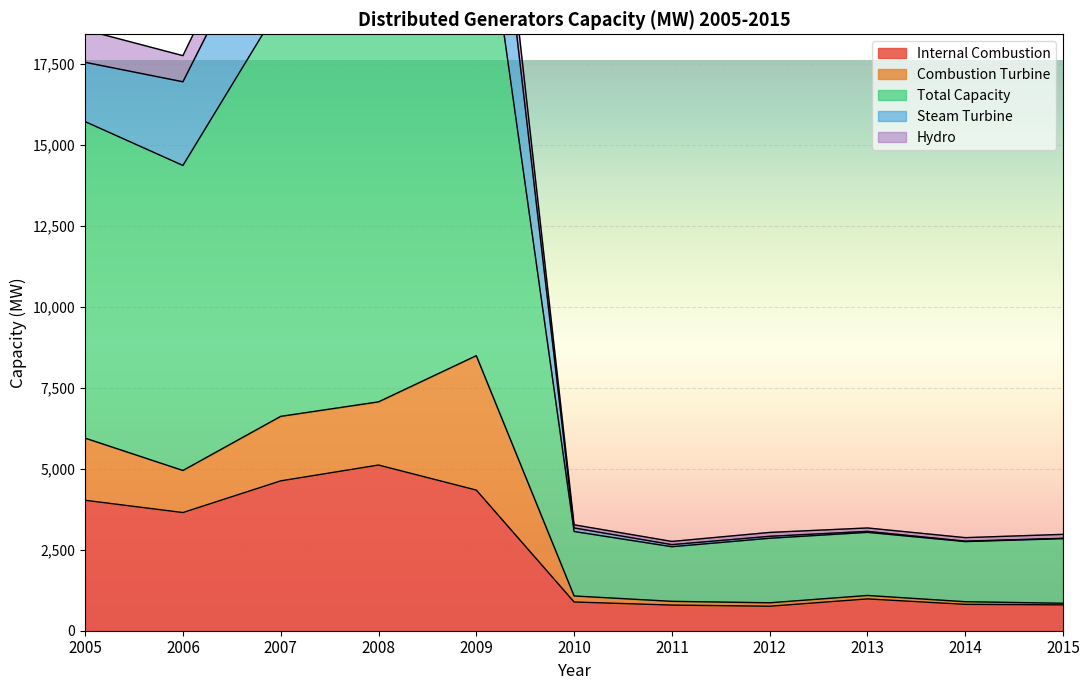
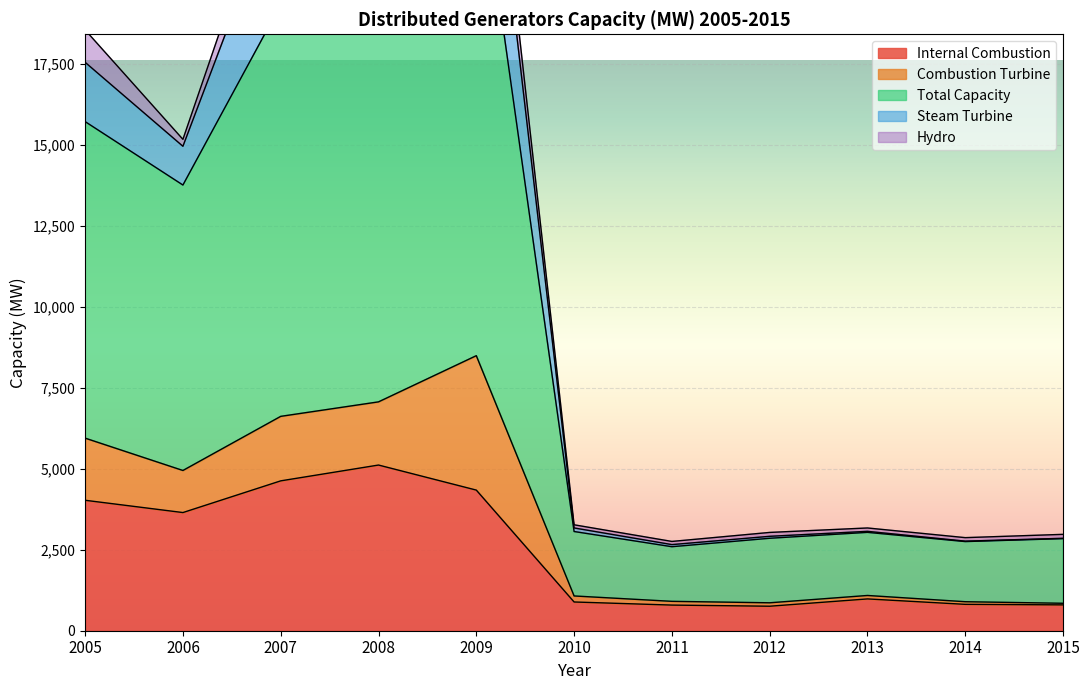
Total Capacity, 2006: 9,400 -> 8,800
Steam Turbine, 2006: 2,600 -> 1,200
Hydro, 2006: 800 -> 200
